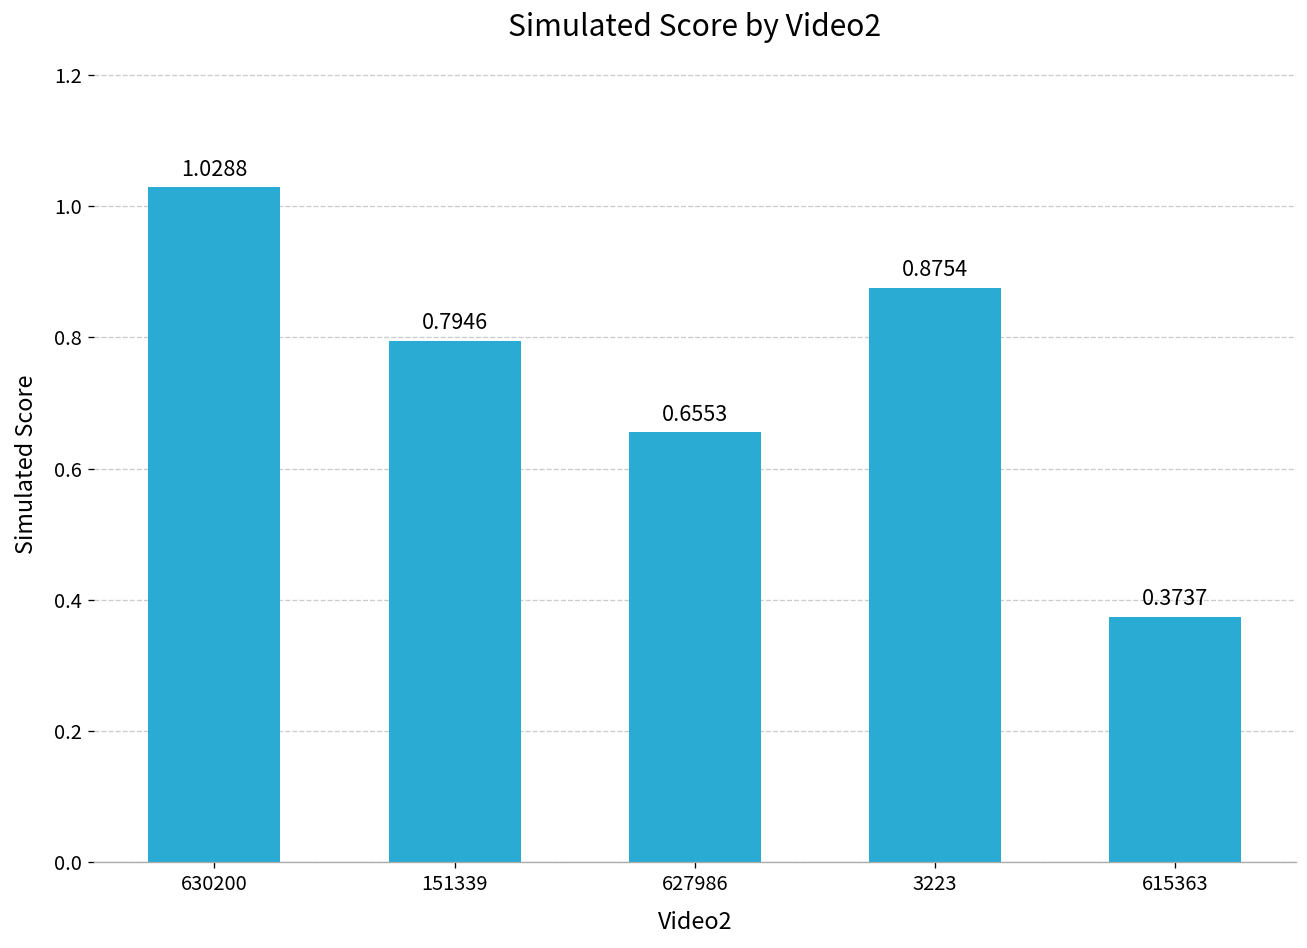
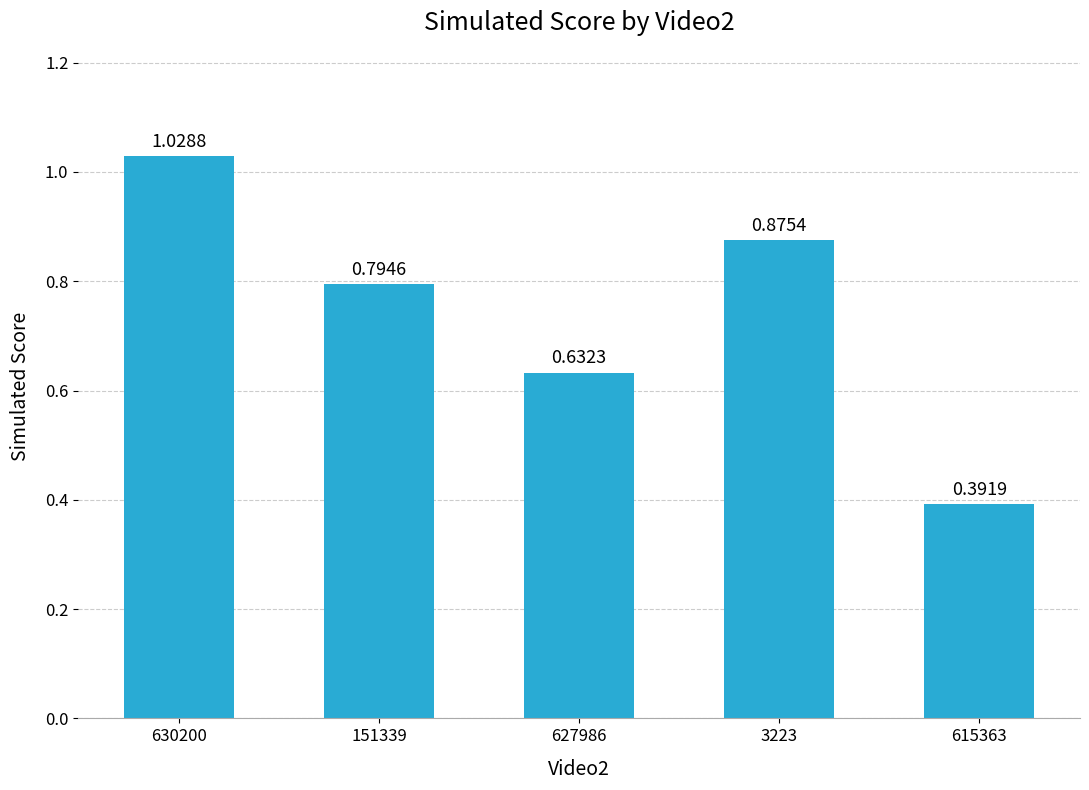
627986: 0.6553 -> 0.6323
615363: 0.3737 -> 0.3919
